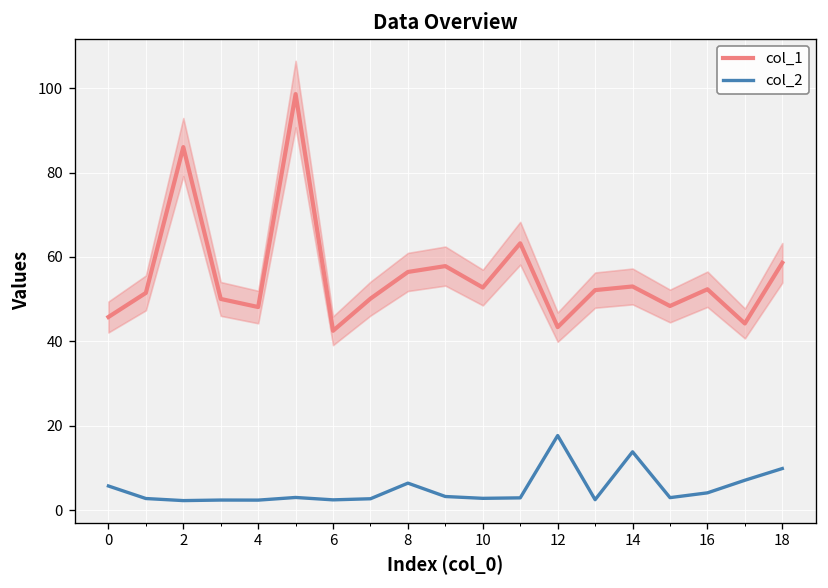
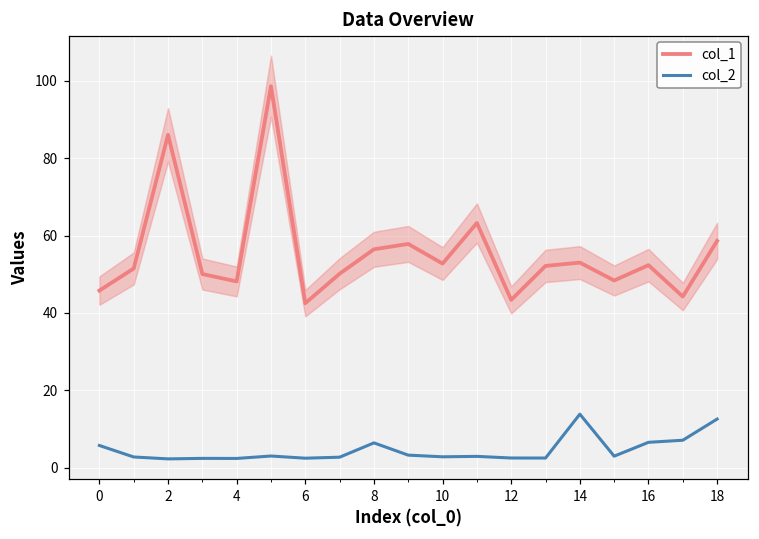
col_2, 12: 18 -> 3
col_2, 16: 4 -> 7
col_2, 18: 10 -> 13
